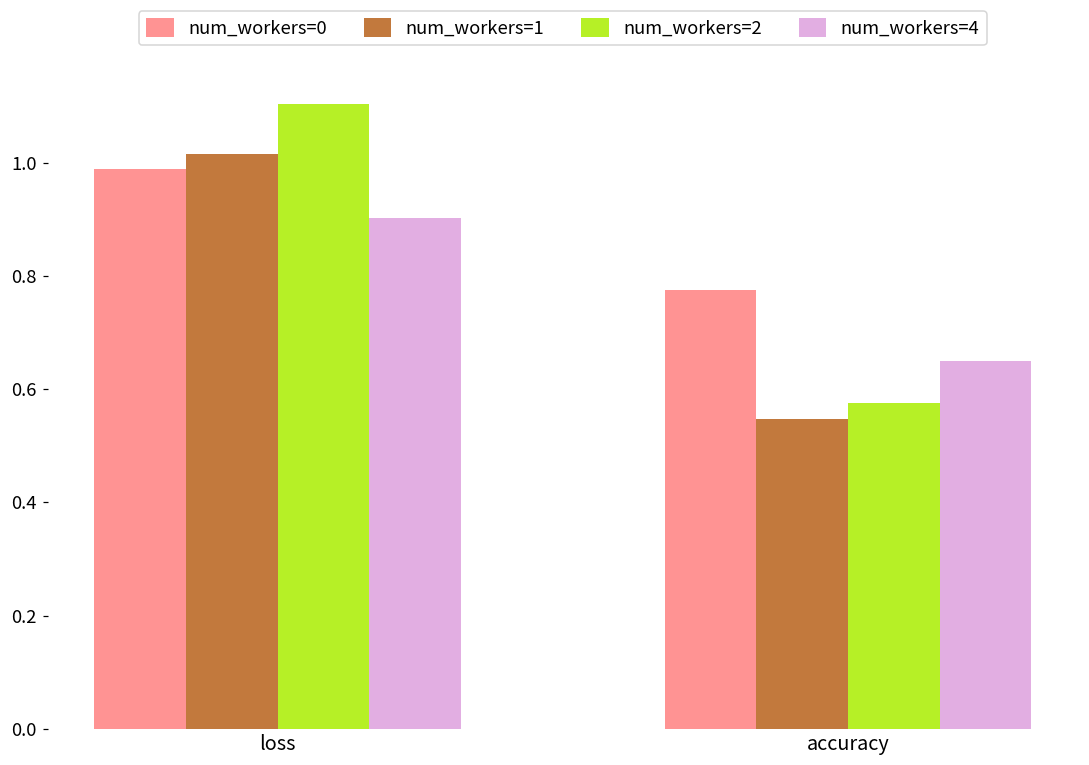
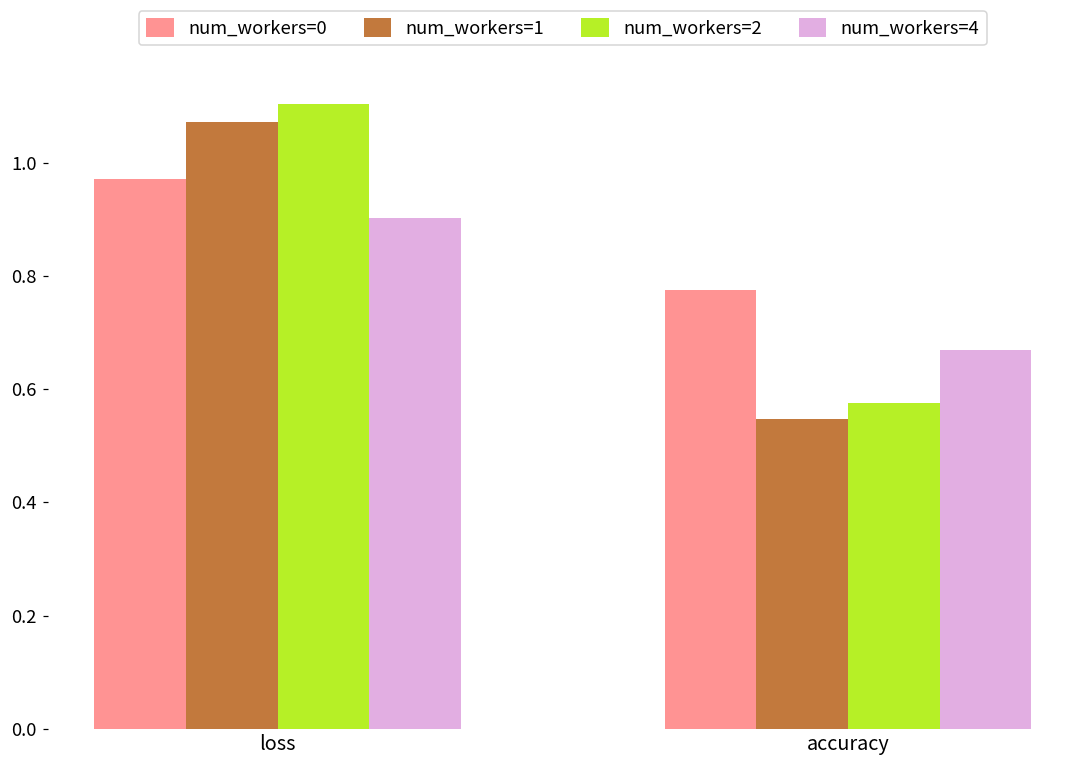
num_workers=0, loss: 0.99 -> 0.97
num_workers=1, loss: 1.01 -> 1.07
num_workers=4, accuracy: 0.65 -> 0.67
